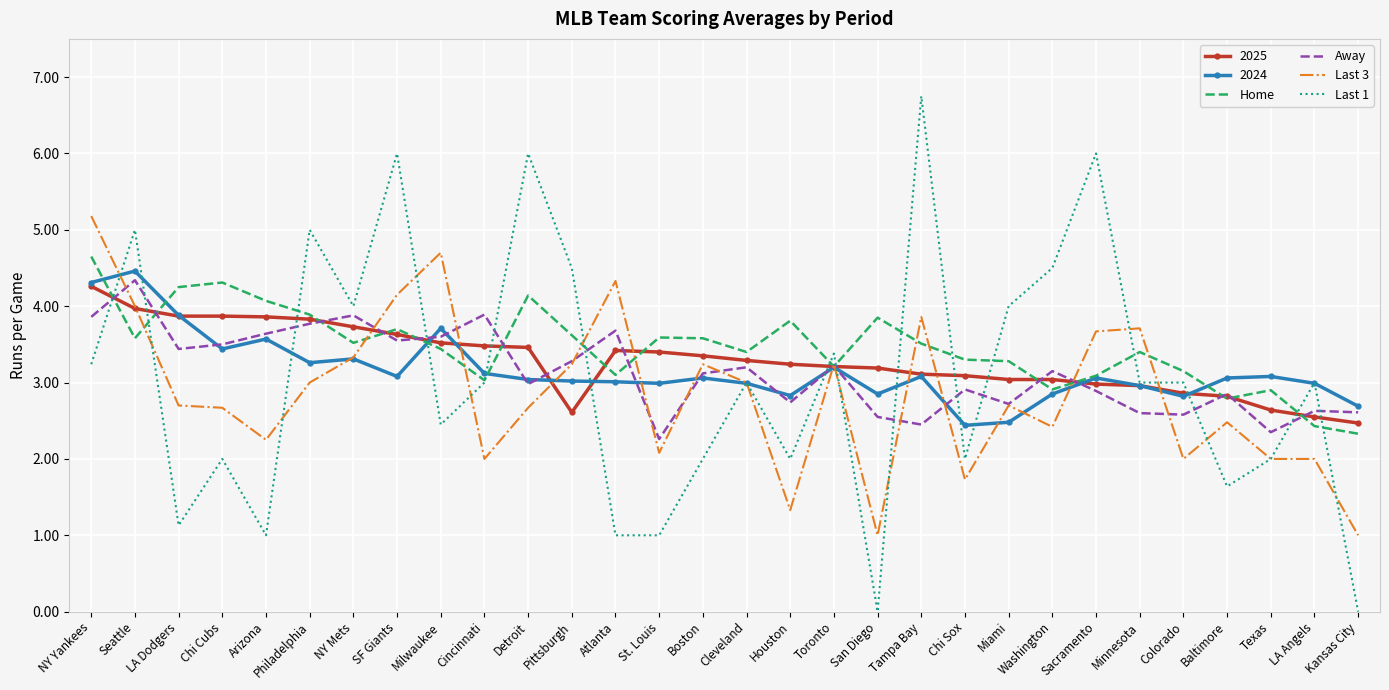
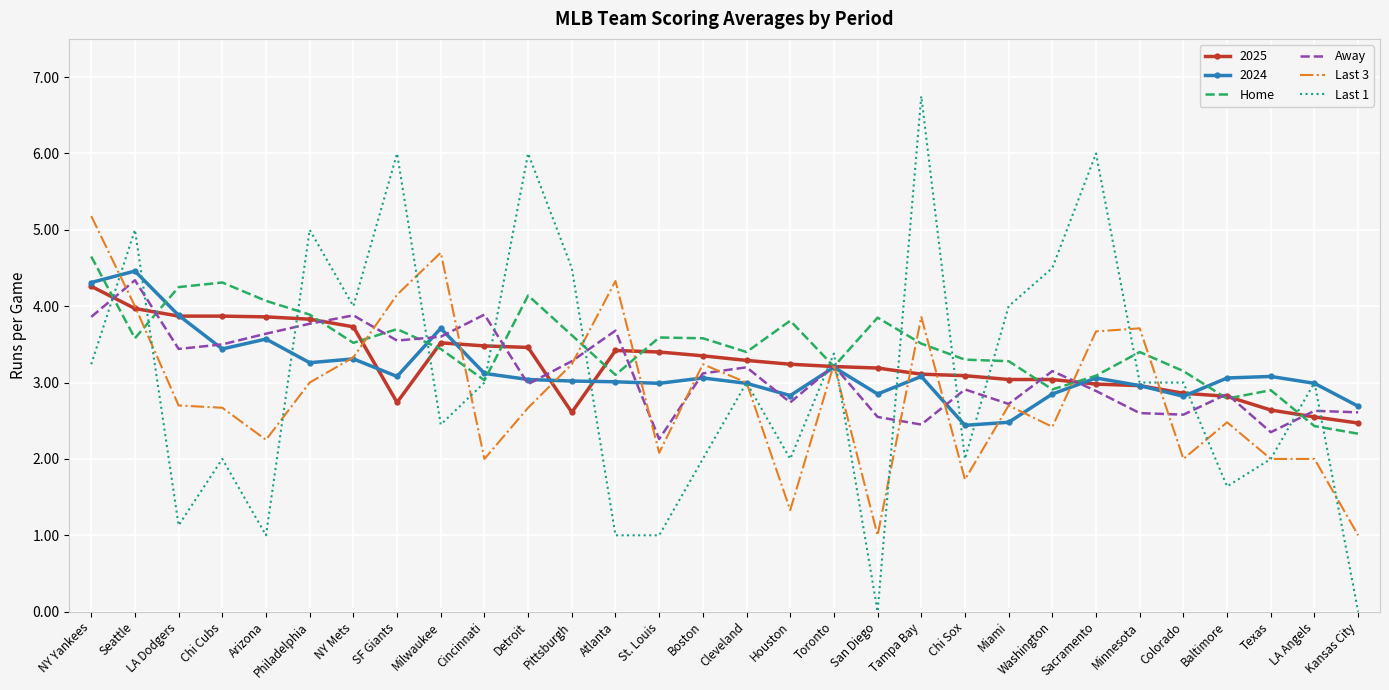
2025, SF Giants: 3.6 -> 2.7
